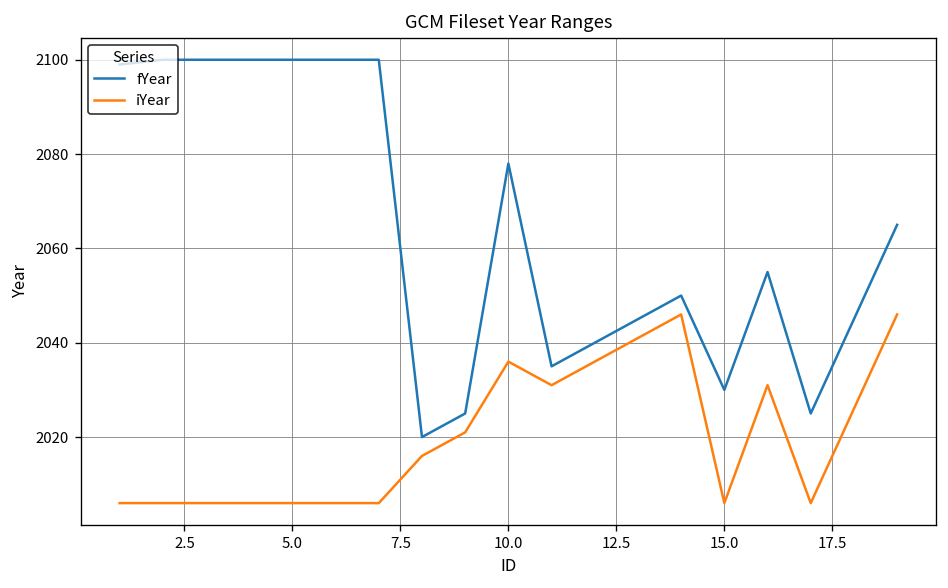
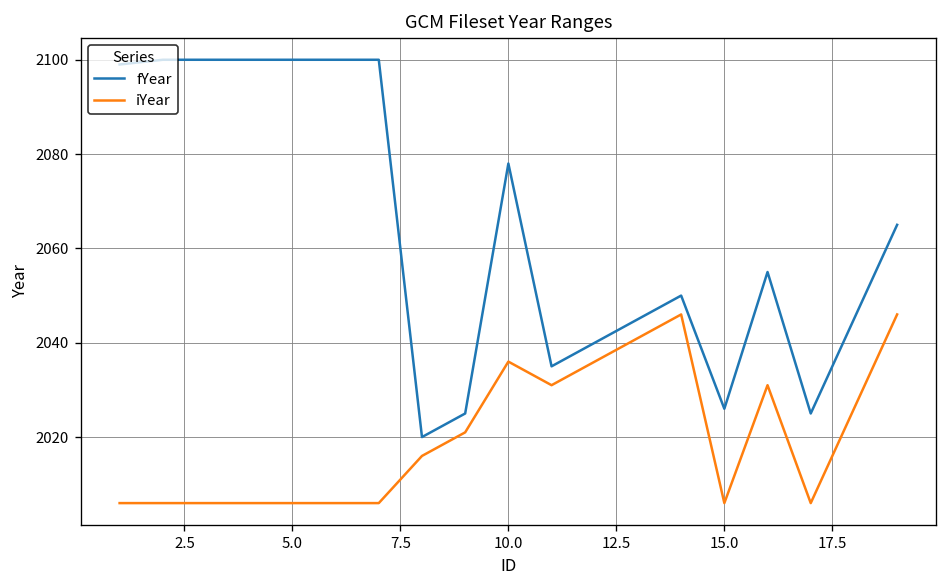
fYear, 15.0: 2030 -> 2026
